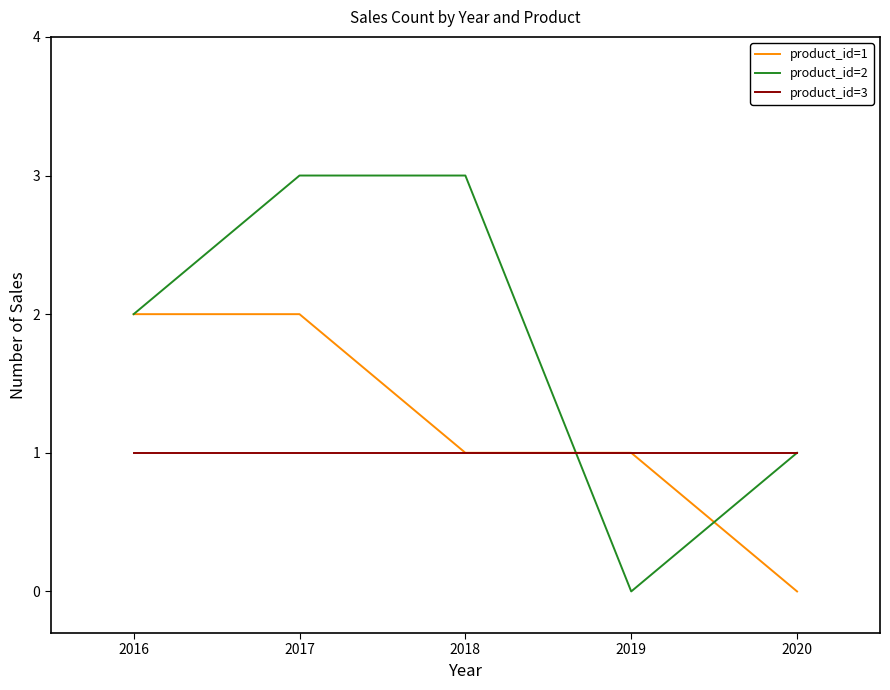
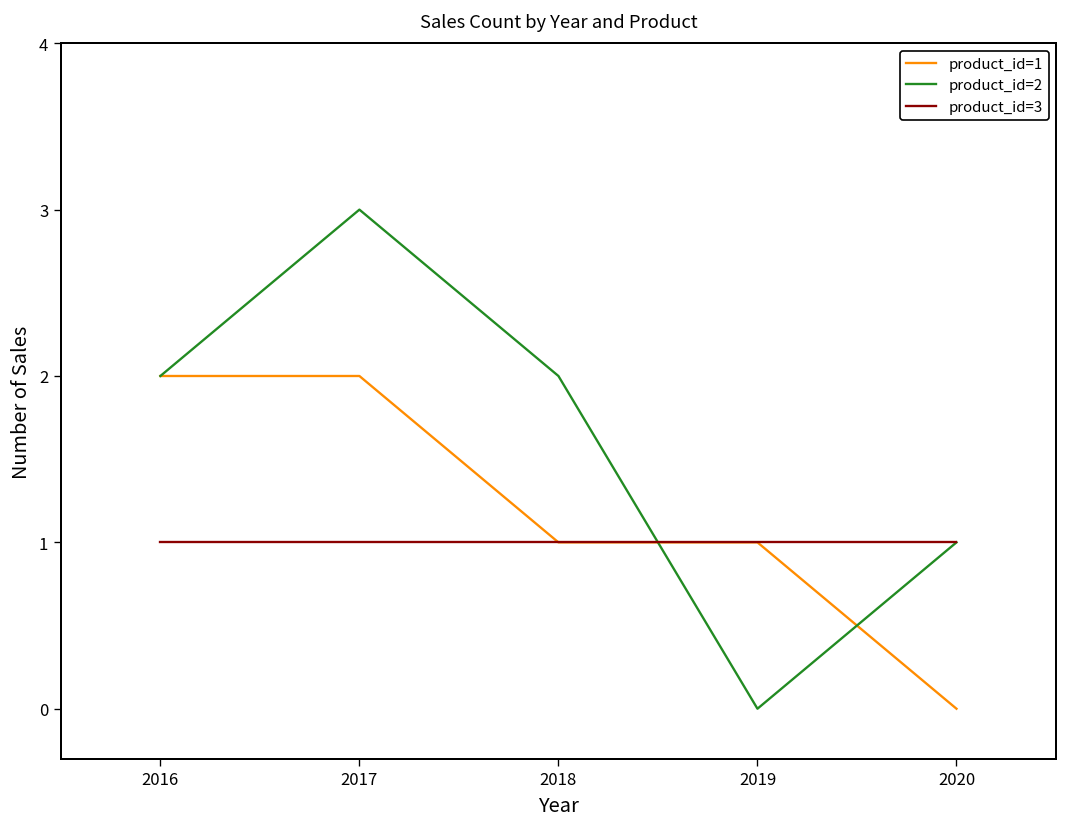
product_id=2, 2018: 3 -> 2
